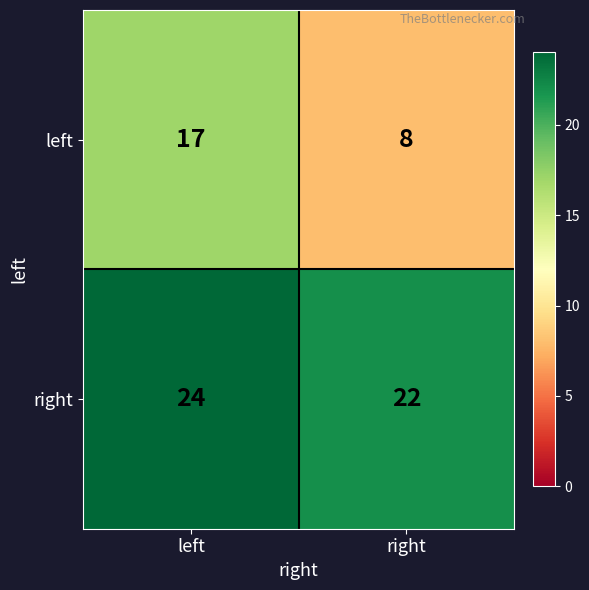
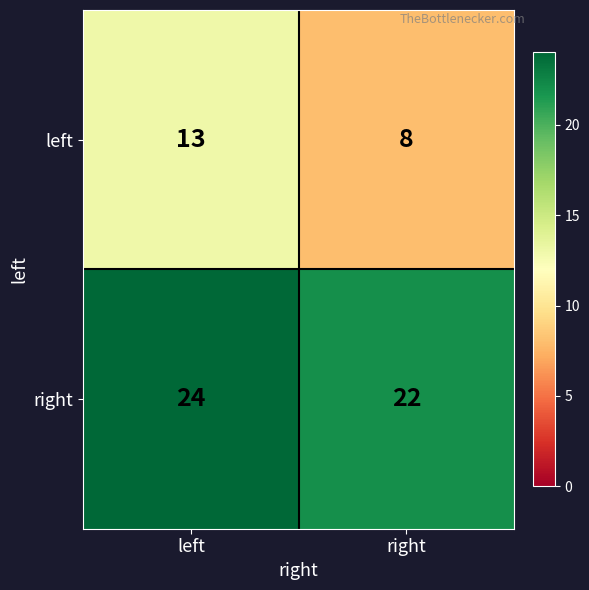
left, left: 17 -> 13
